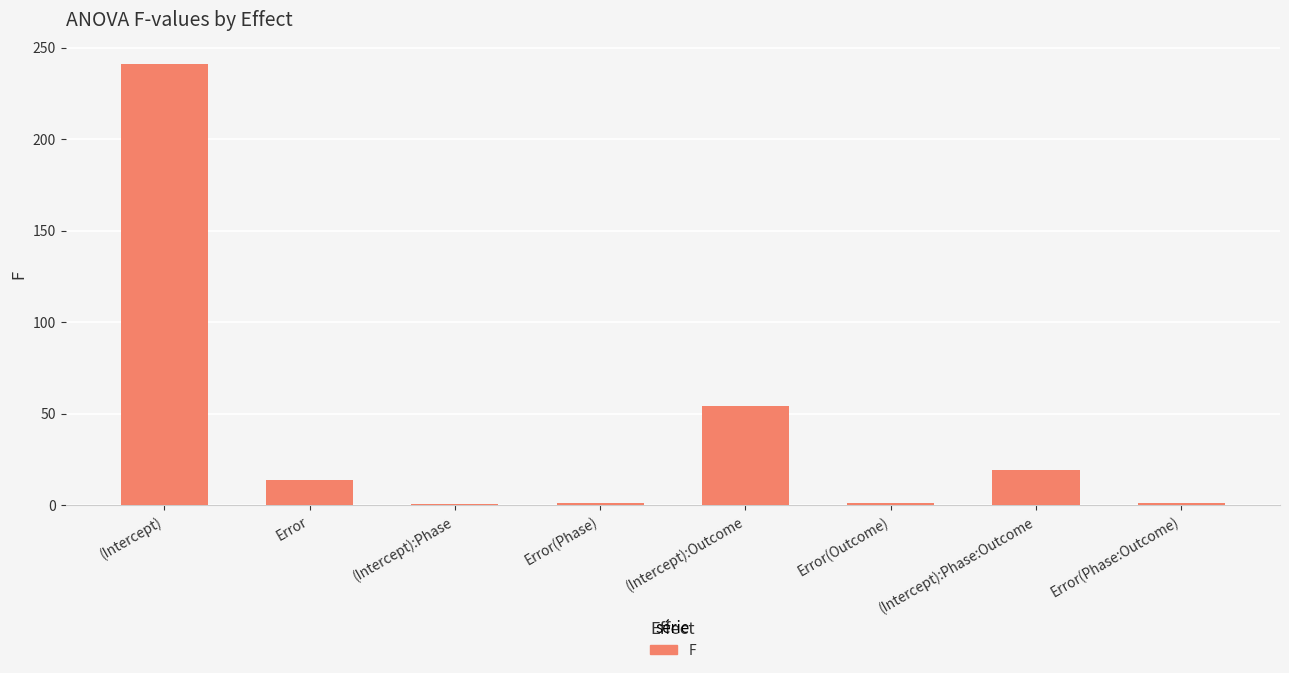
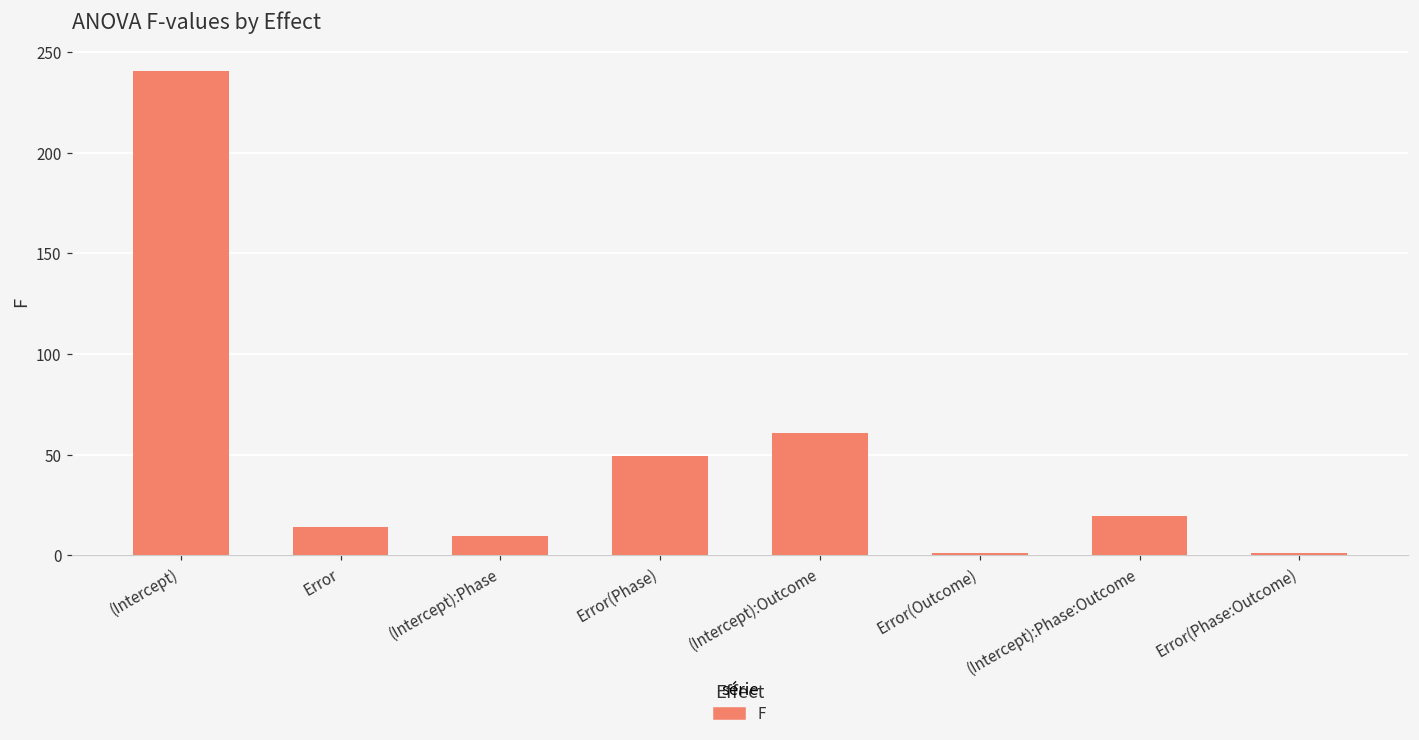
(Intercept):Phase: 0 -> 10
Error(Phase): 1 -> 49
(Intercept):Outcome: 54 -> 61
